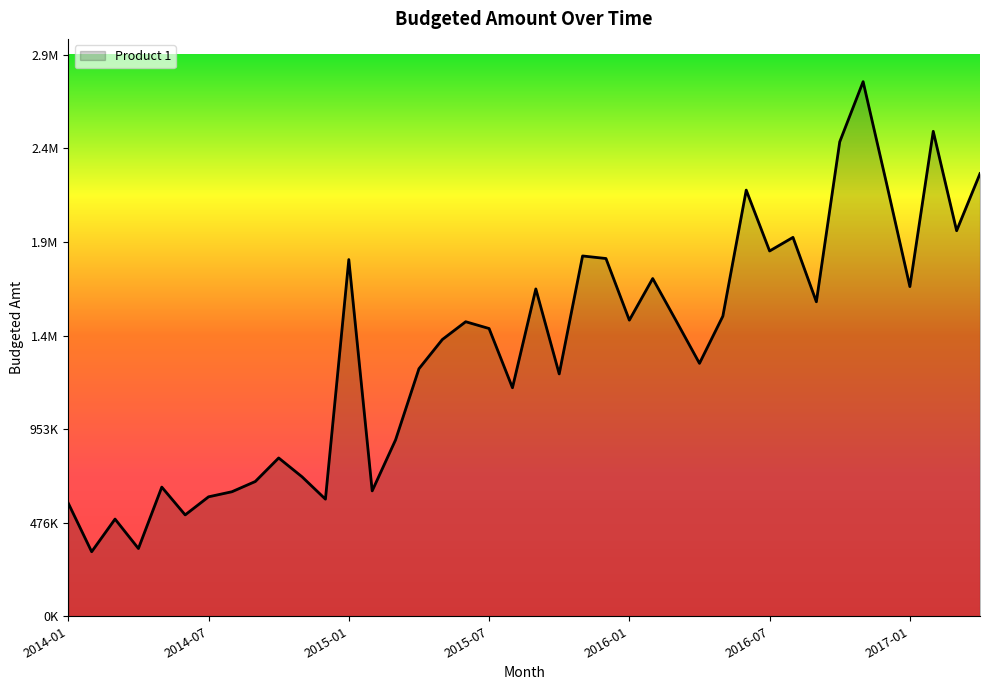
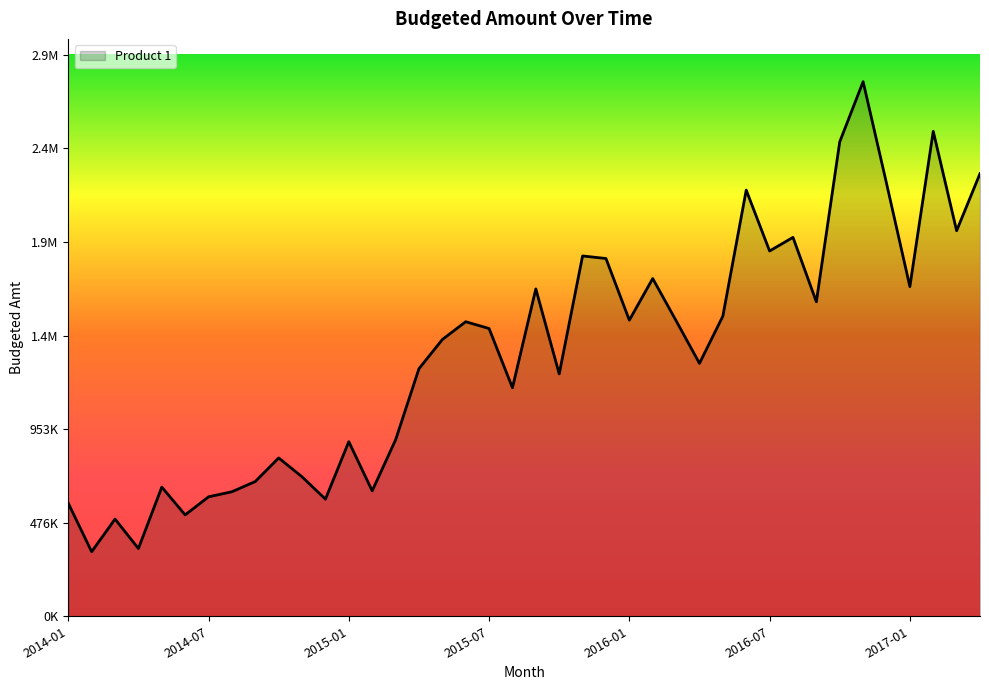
2015-01: 1820000 -> 890000
